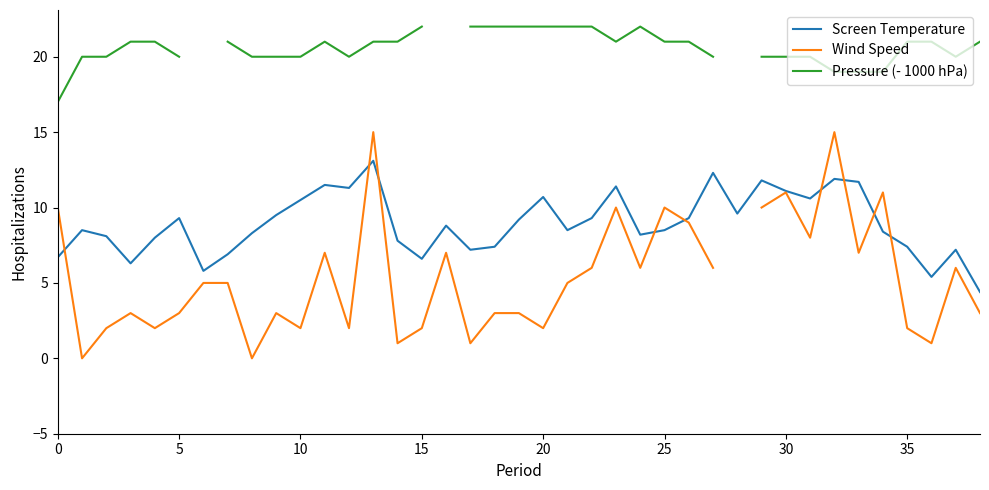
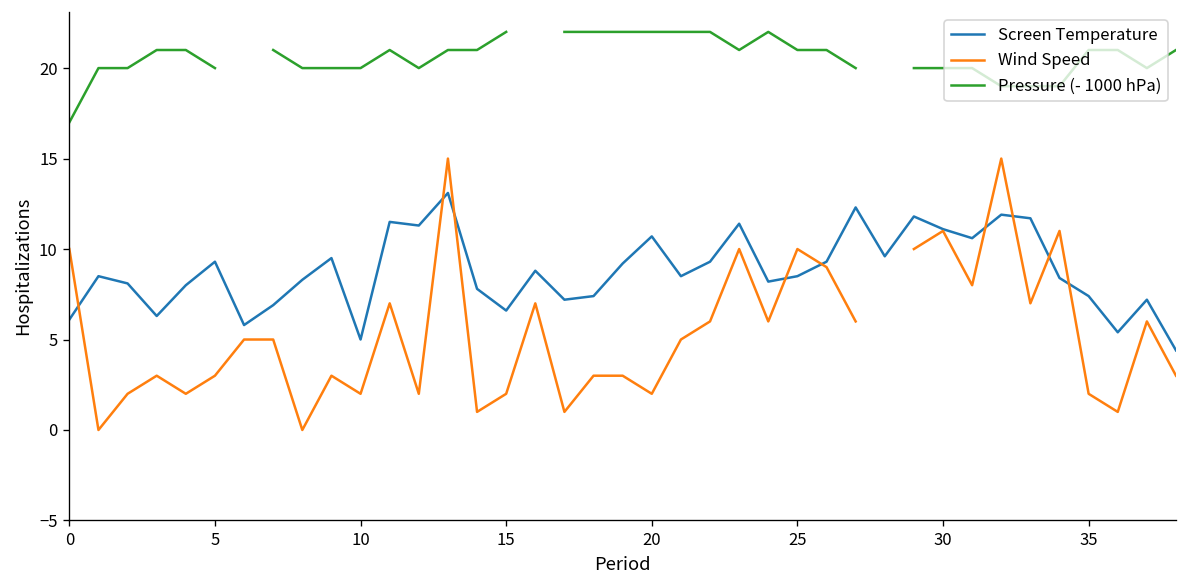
Screen Temperature, 0: 6.7 -> 6.1
Screen Temperature, 10: 10.5 -> 5.0
